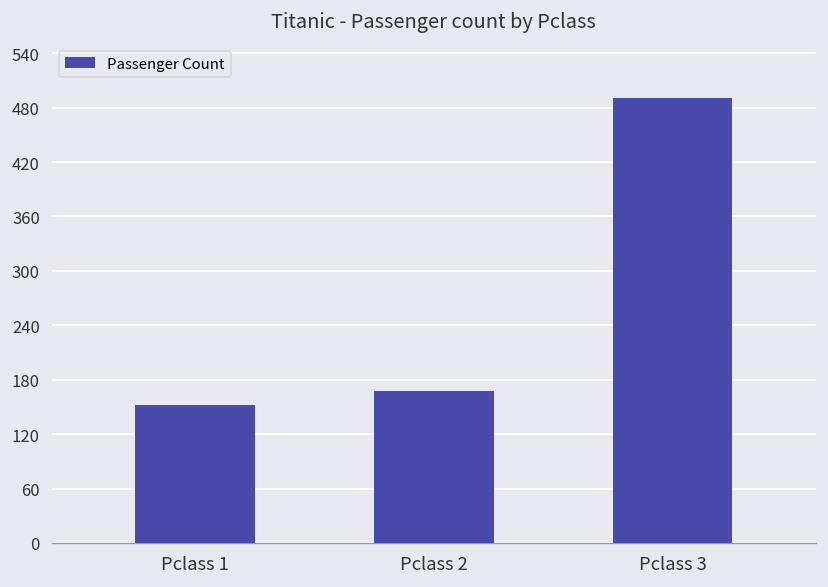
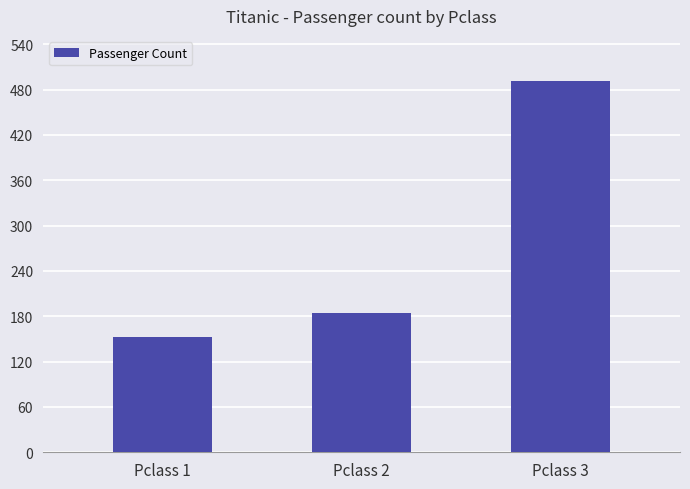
Pclass 2: 170 -> 180
